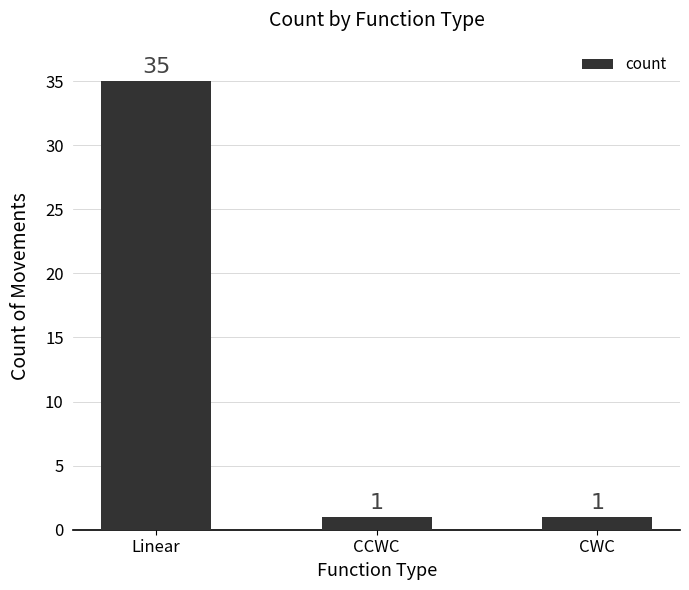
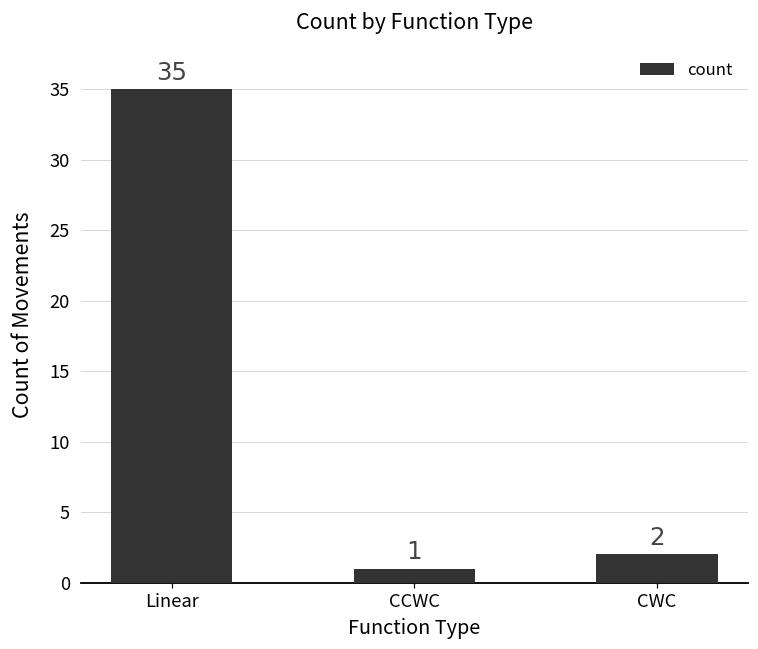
CWC: 1 -> 2
